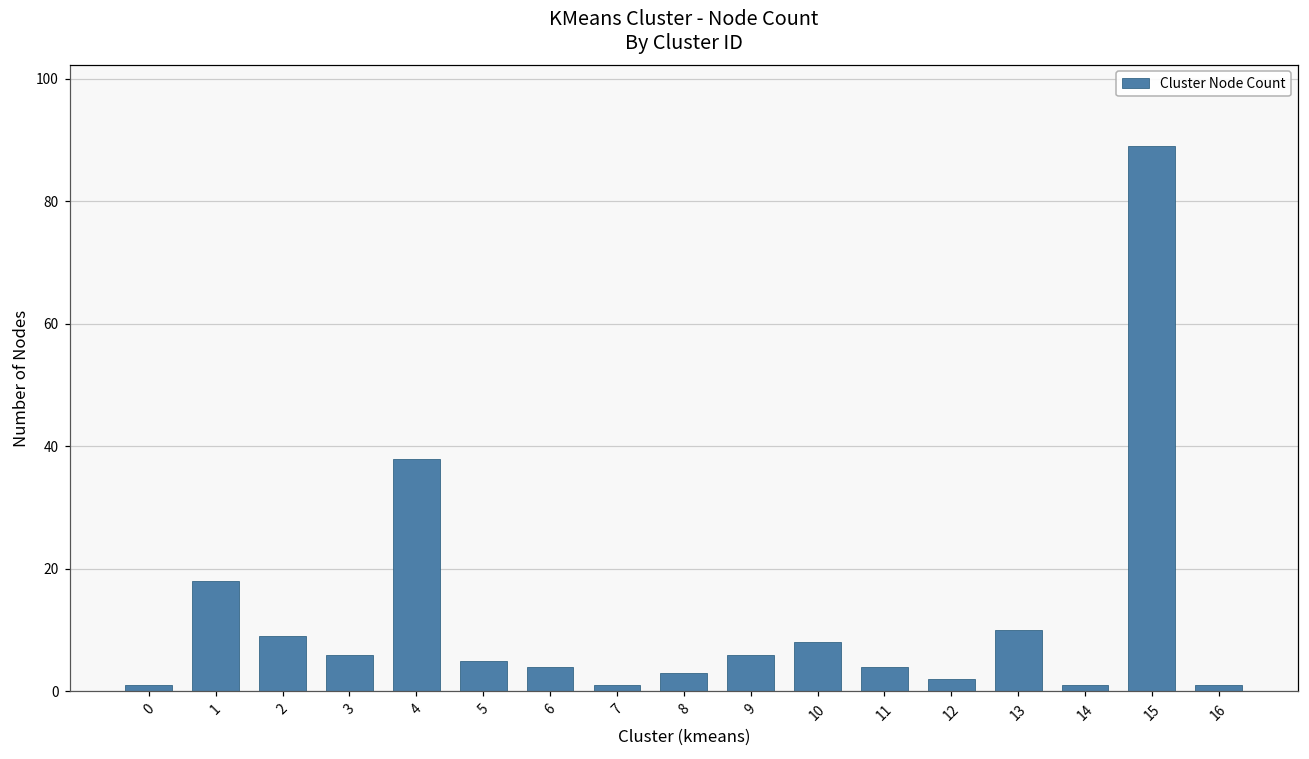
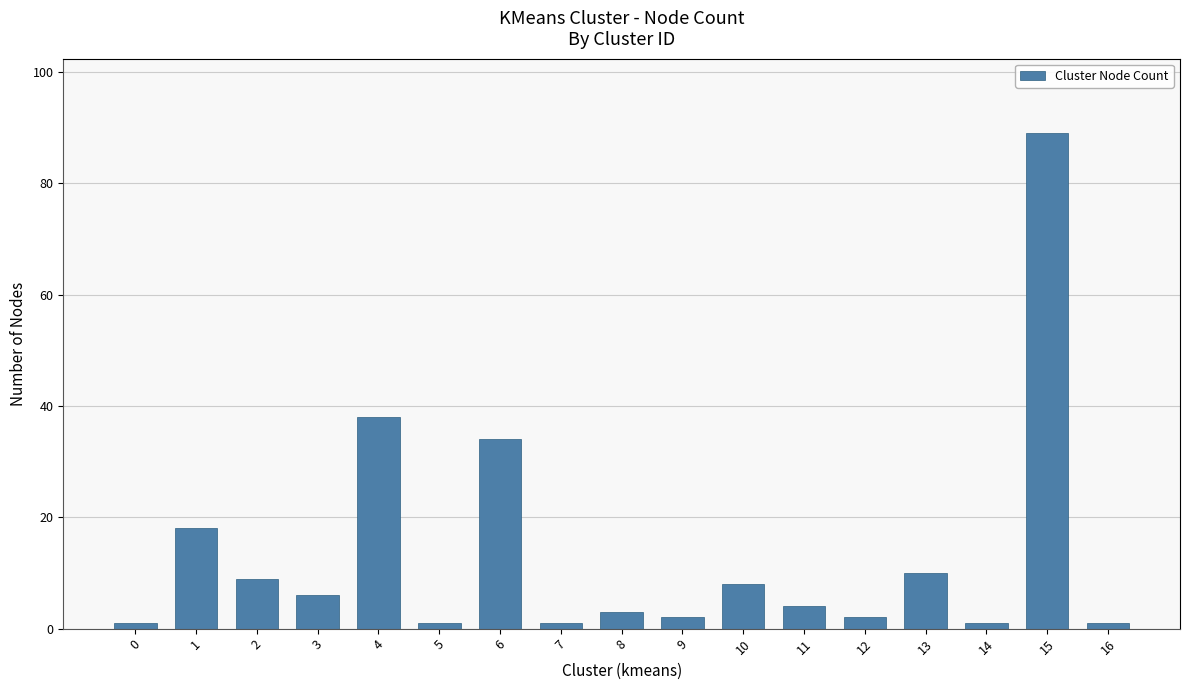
5: 5 -> 1
6: 4 -> 34
9: 6 -> 2
